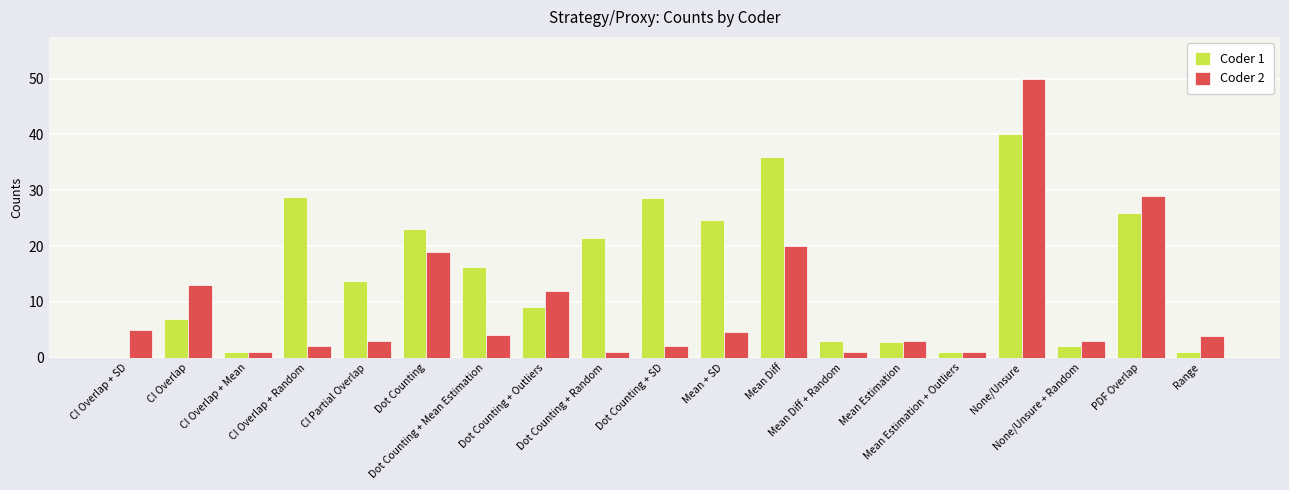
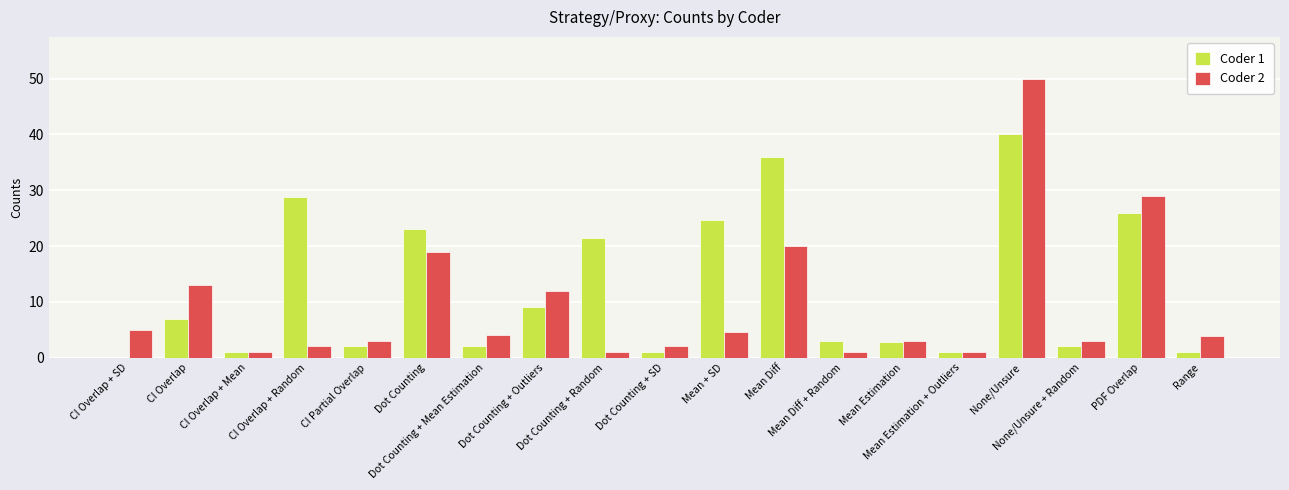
Coder 1, CI Partial Overlap: 14 -> 2
Coder 1, Dot Counting + Mean Estimation: 16 -> 2
Coder 1, Dot Counting + SD: 29 -> 1
